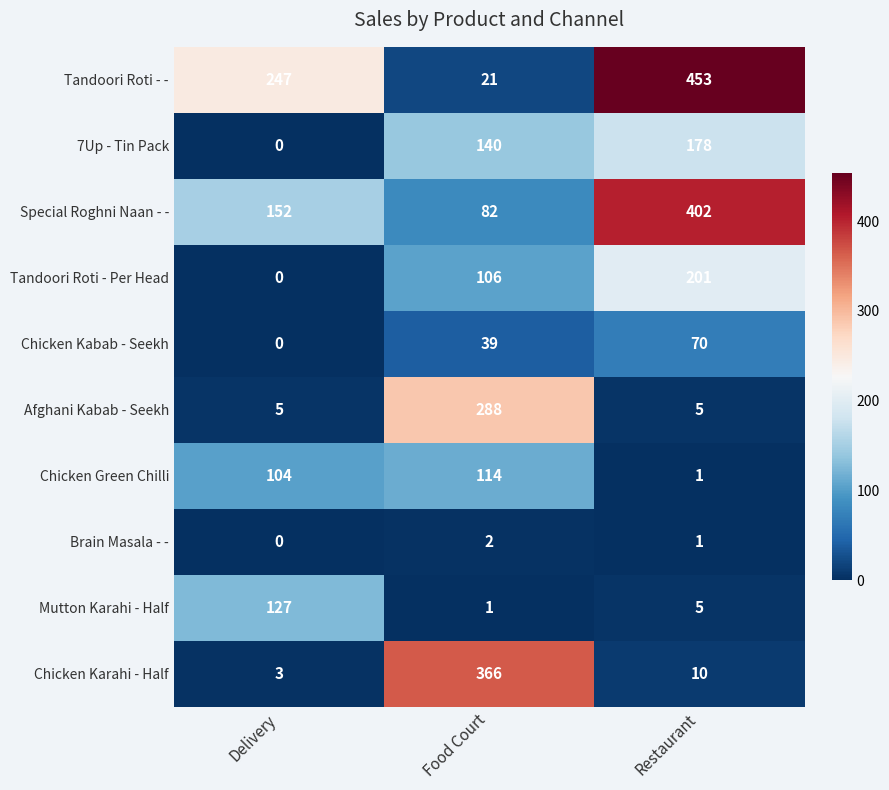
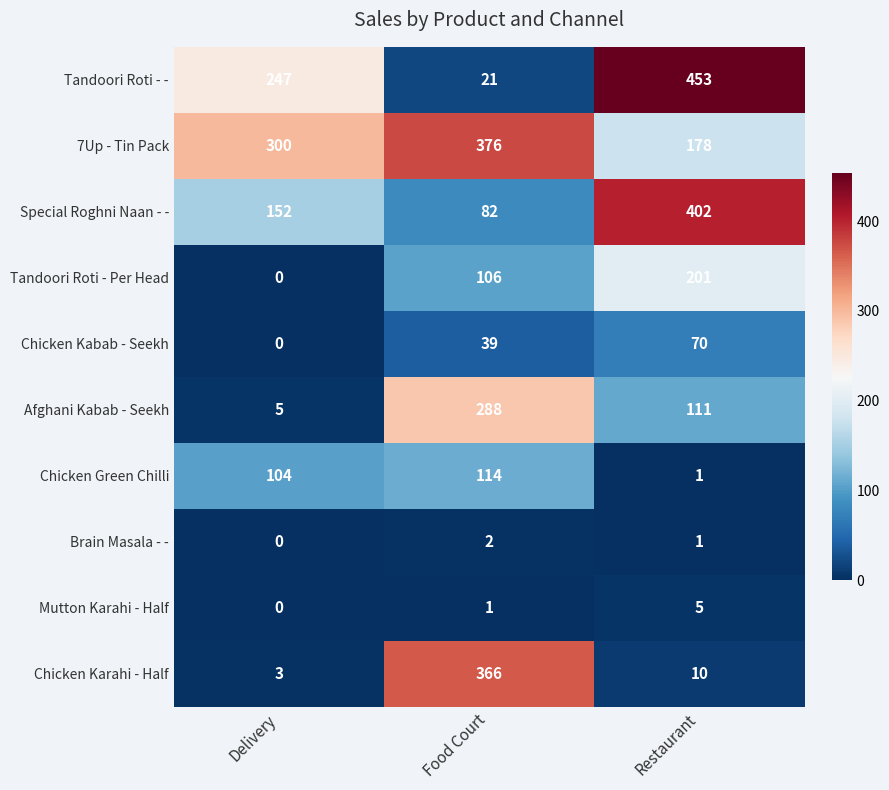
7Up - Tin Pack, Delivery: 0 -> 300
7Up - Tin Pack, Food Court: 140 -> 376
Afghani Kabab - Seekh, Restaurant: 5 -> 111
Mutton Karahi - Half, Delivery: 127 -> 0
